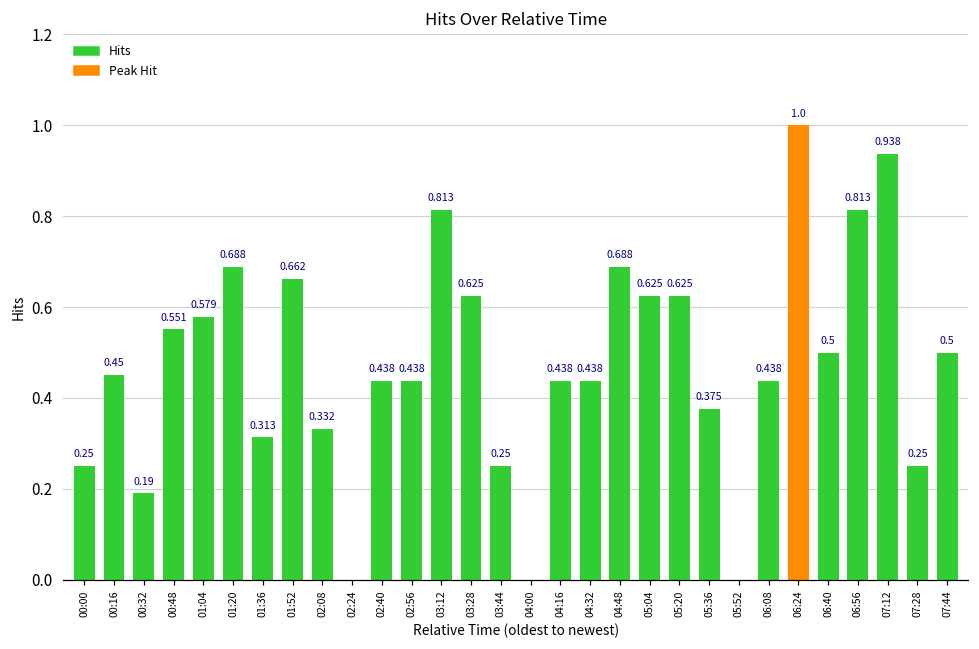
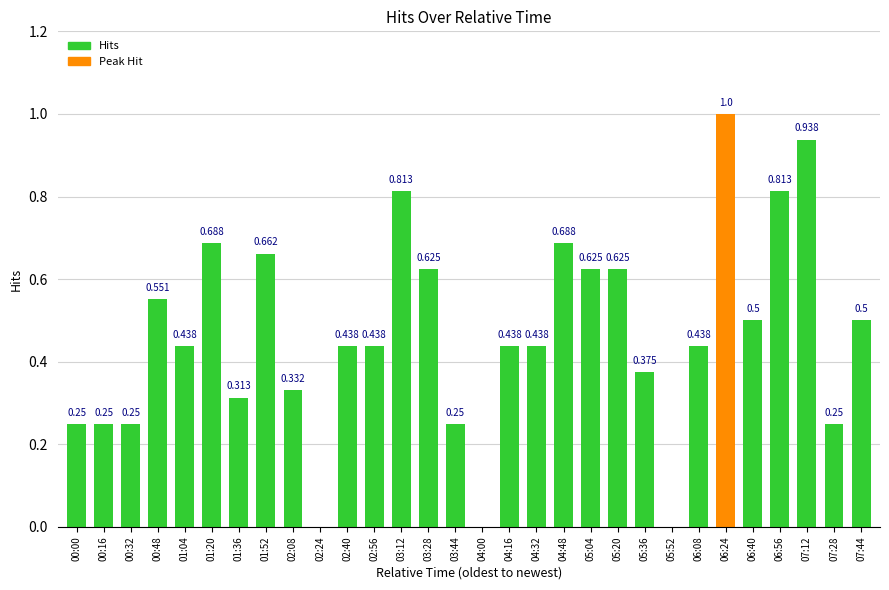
00:16: 0.45 -> 0.25
00:32: 0.19 -> 0.25
01:04: 0.579 -> 0.438
